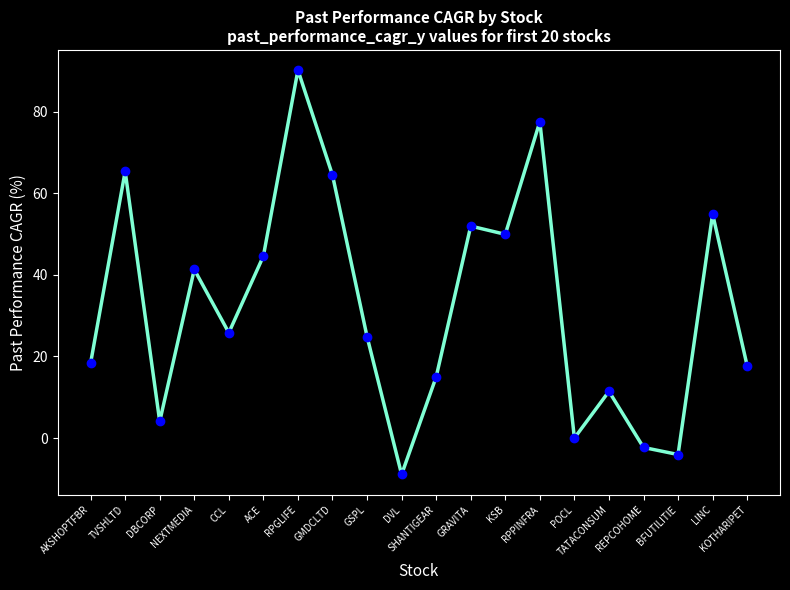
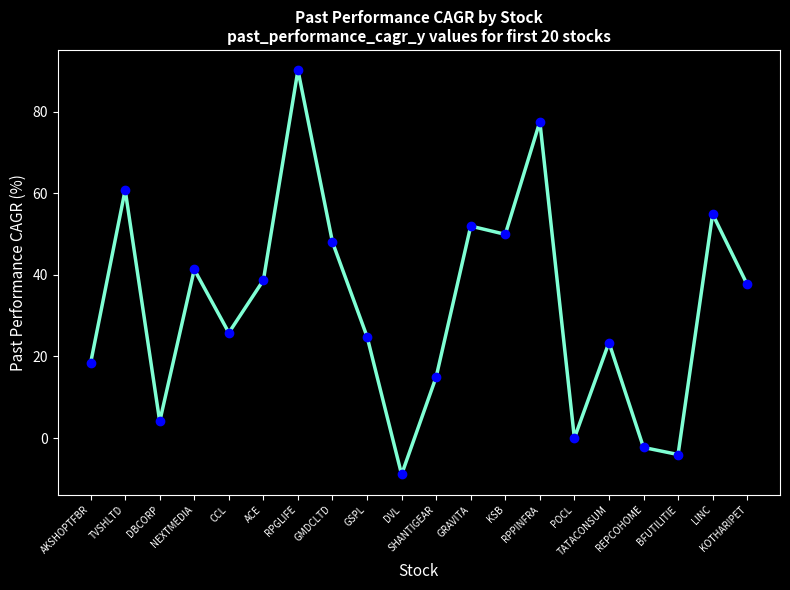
TVSHLTD: 65 -> 61
ACE: 45 -> 39
GMDCLTD: 64 -> 48
TATACONSUM: 11 -> 23
KOTHARIPET: 18 -> 38
